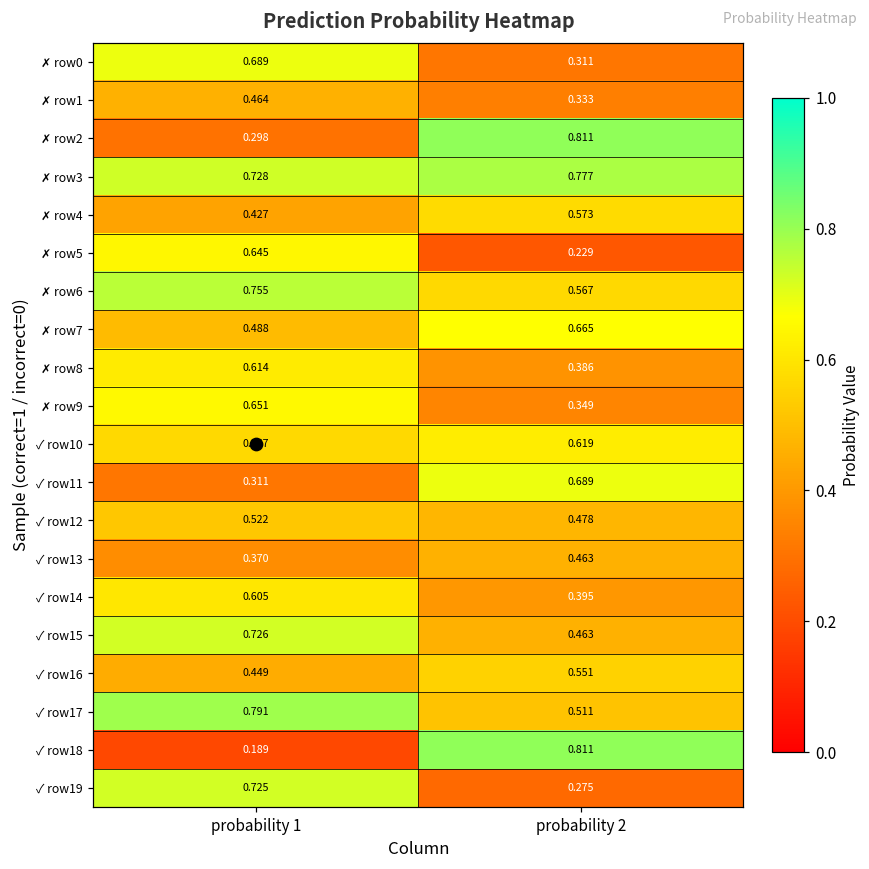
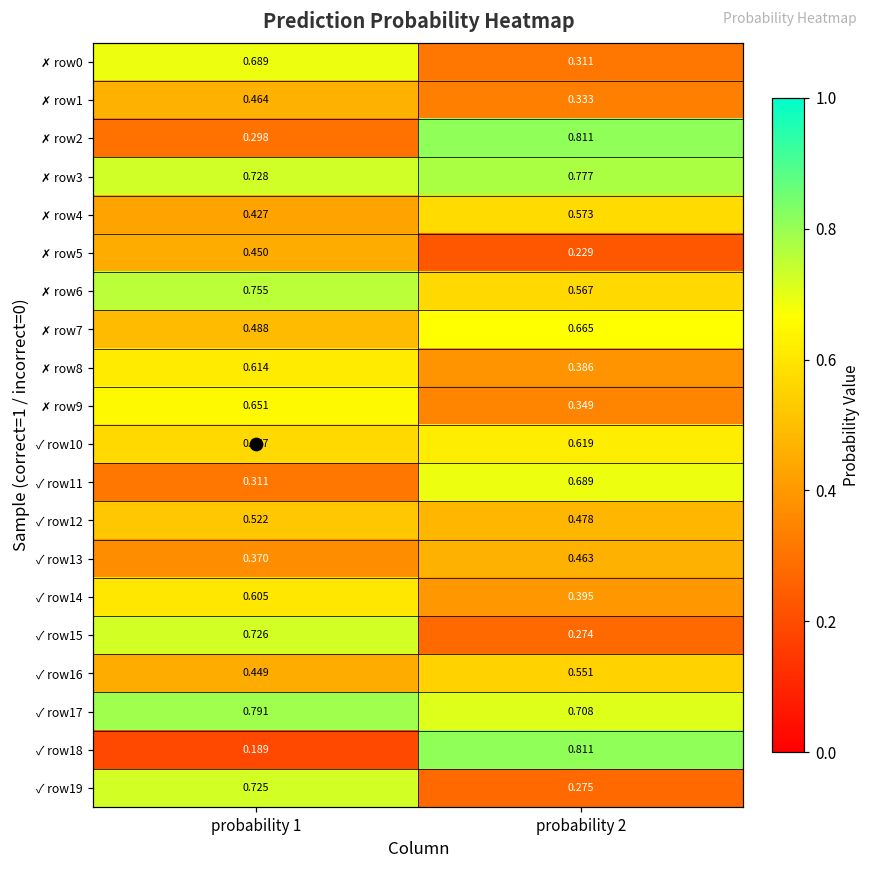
✗ row5, probability 1: 0.645 -> 0.450
✓ row15, probability 2: 0.463 -> 0.274
✓ row17, probability 2: 0.511 -> 0.708
